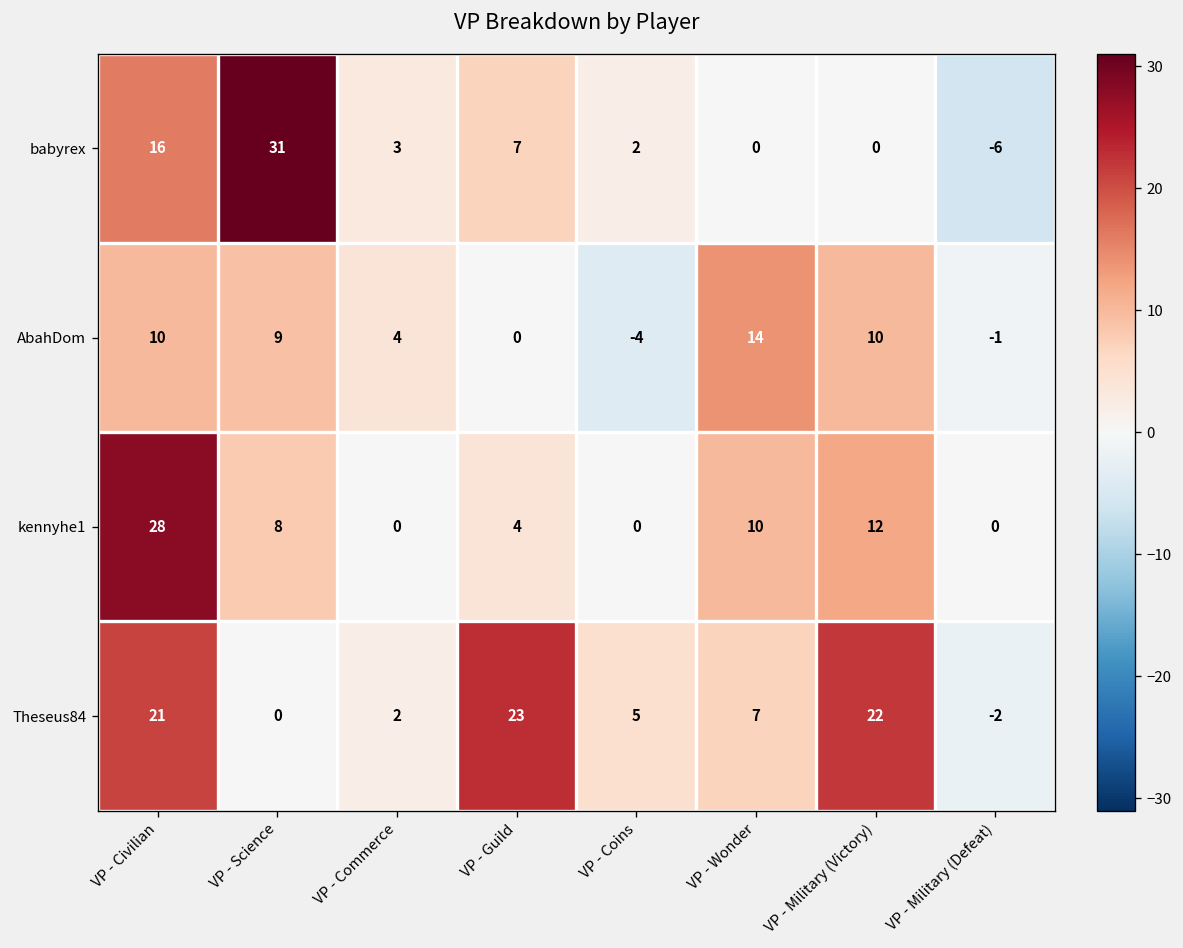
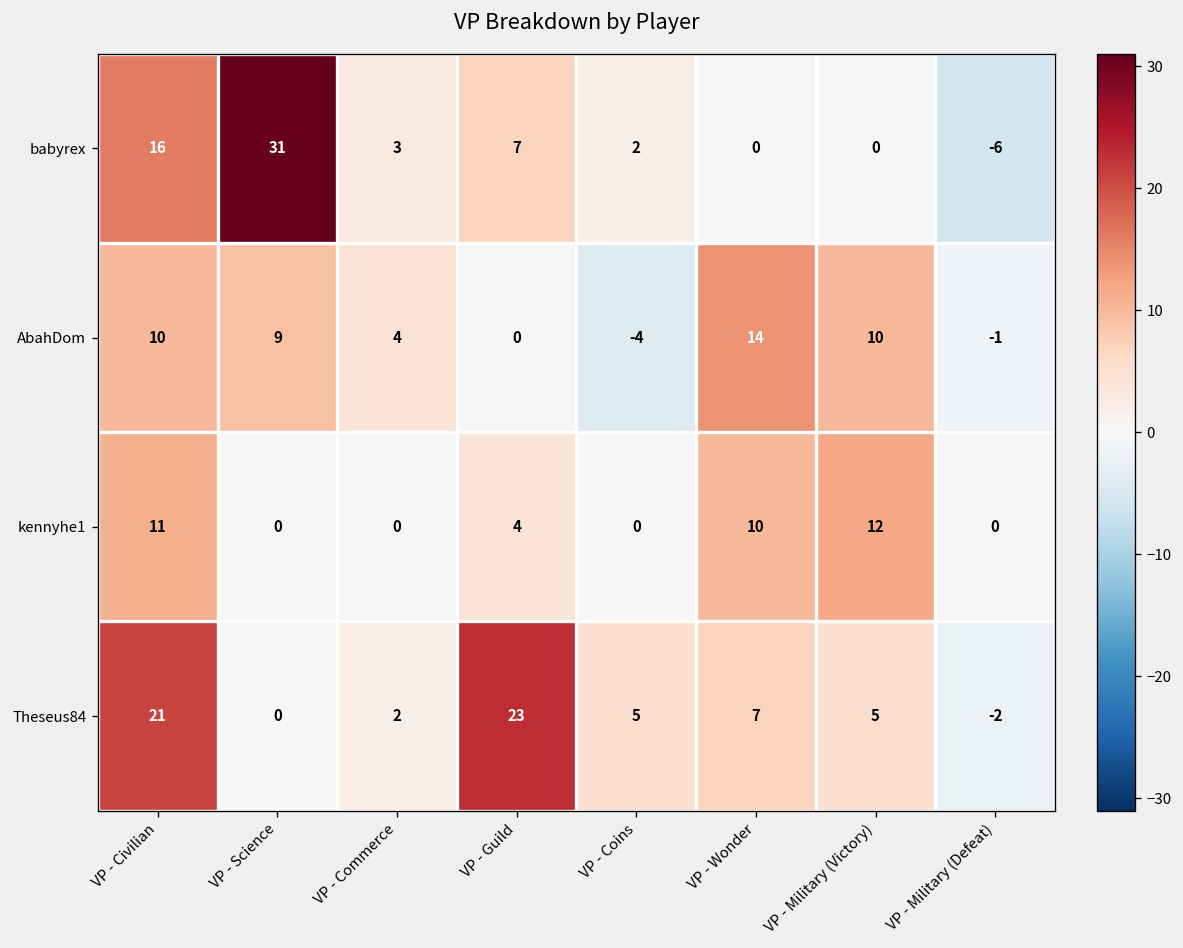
kennyhe1, VP - Civilian: 28 -> 11
kennyhe1, VP - Science: 8 -> 0
Theseus84, VP - Military (Victory): 22 -> 5
